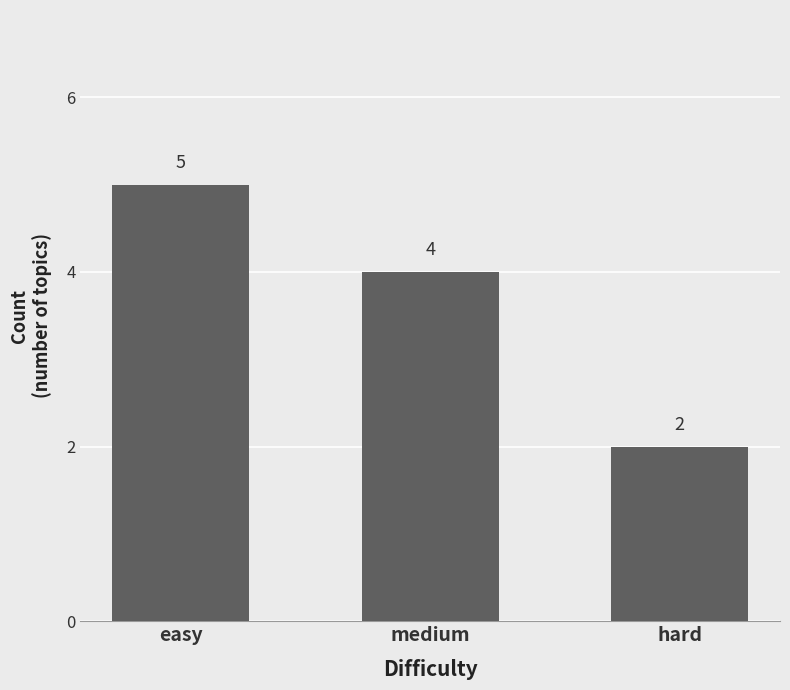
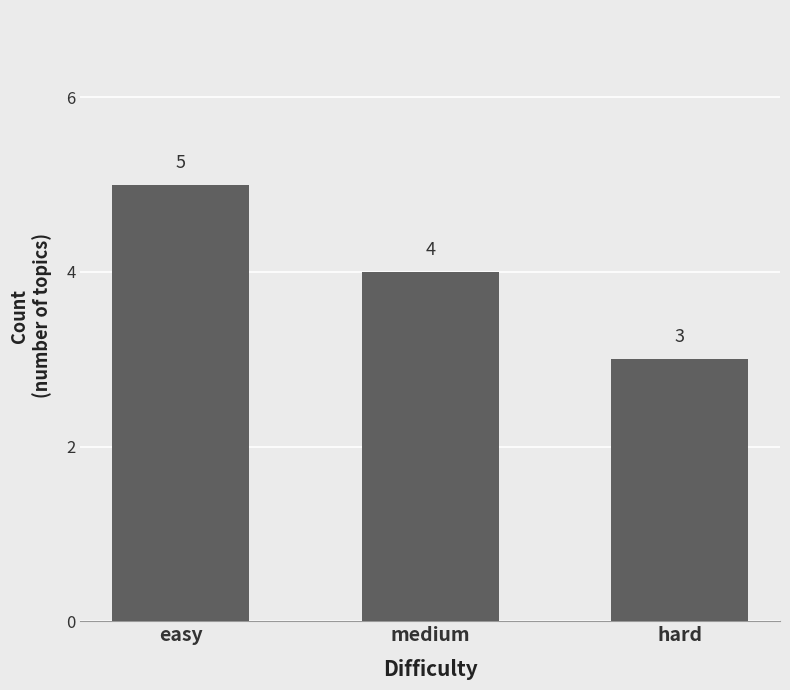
hard: 2 -> 3
